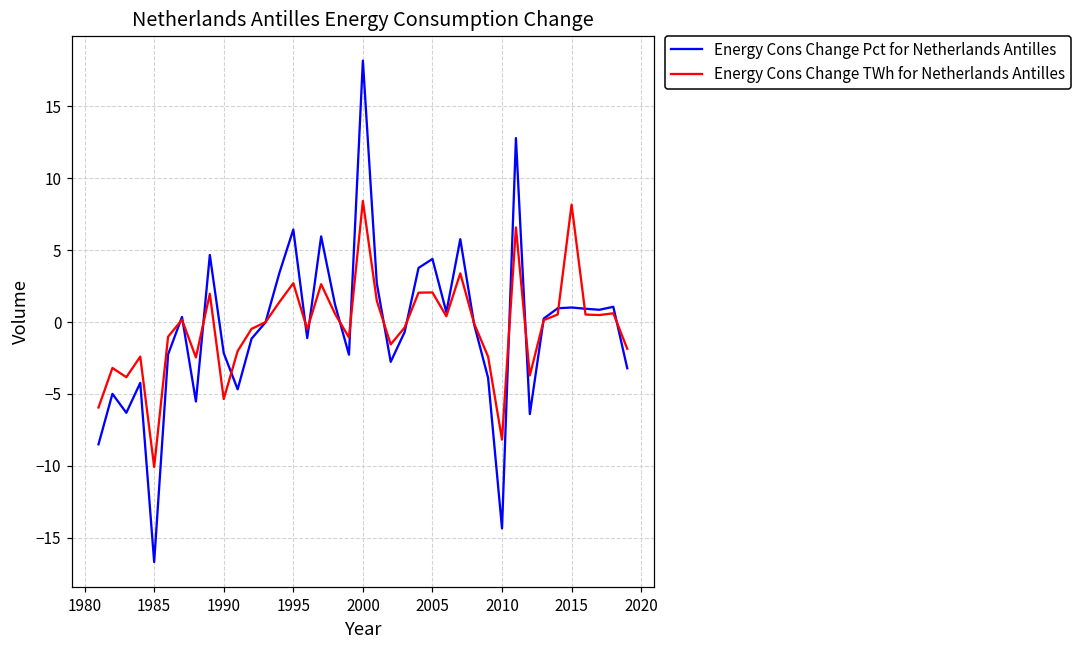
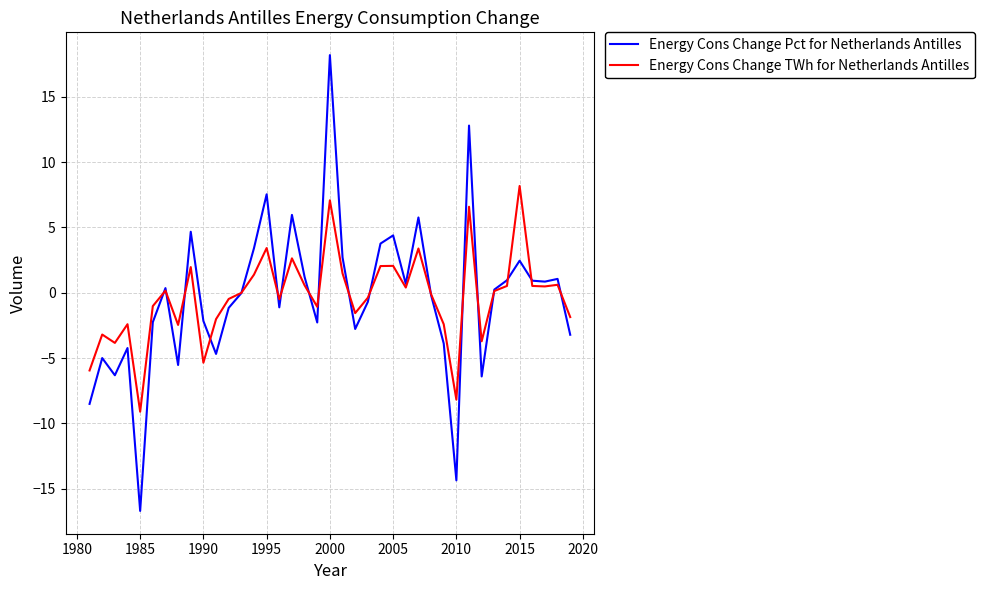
Energy Cons Change TWh for Netherlands Antilles, 1985: -10.1 -> -9.1
Energy Cons Change Pct for Netherlands Antilles, 1995: 6.4 -> 7.5
Energy Cons Change TWh for Netherlands Antilles, 1995: 2.7 -> 3.4
Energy Cons Change TWh for Netherlands Antilles, 2000: 8.4 -> 7.1
Energy Cons Change Pct for Netherlands Antilles, 2015: 1.0 -> 2.5
